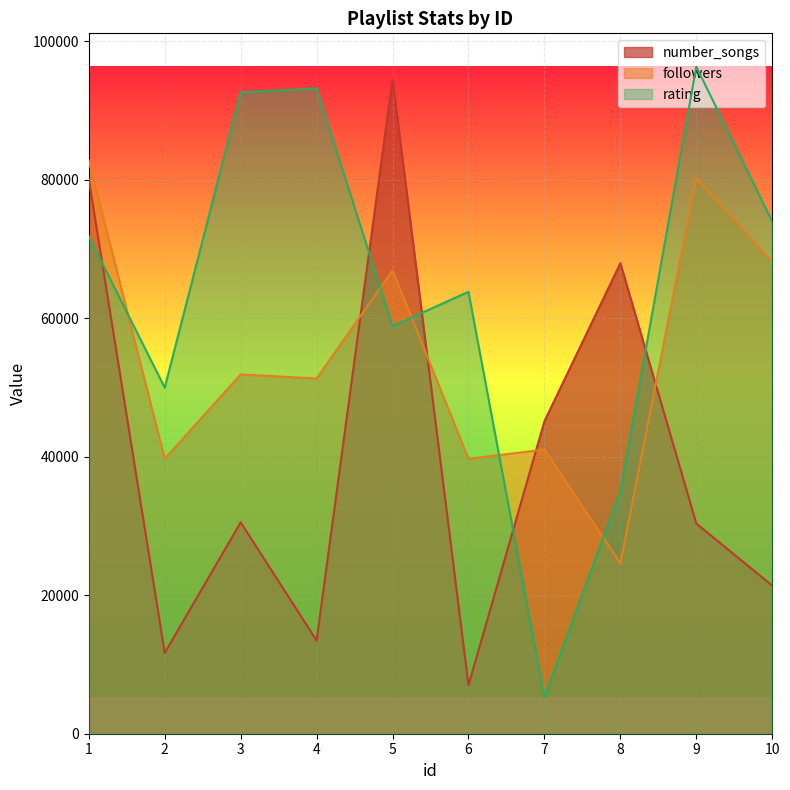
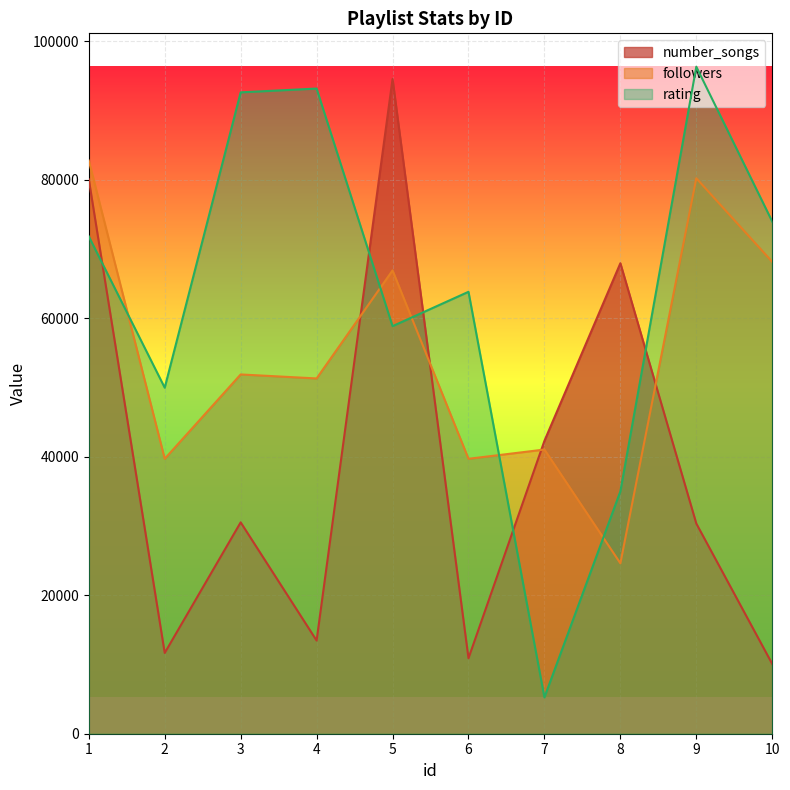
number_songs, 6: 7000 -> 11000
number_songs, 7: 45000 -> 42000
number_songs, 10: 21000 -> 10000
